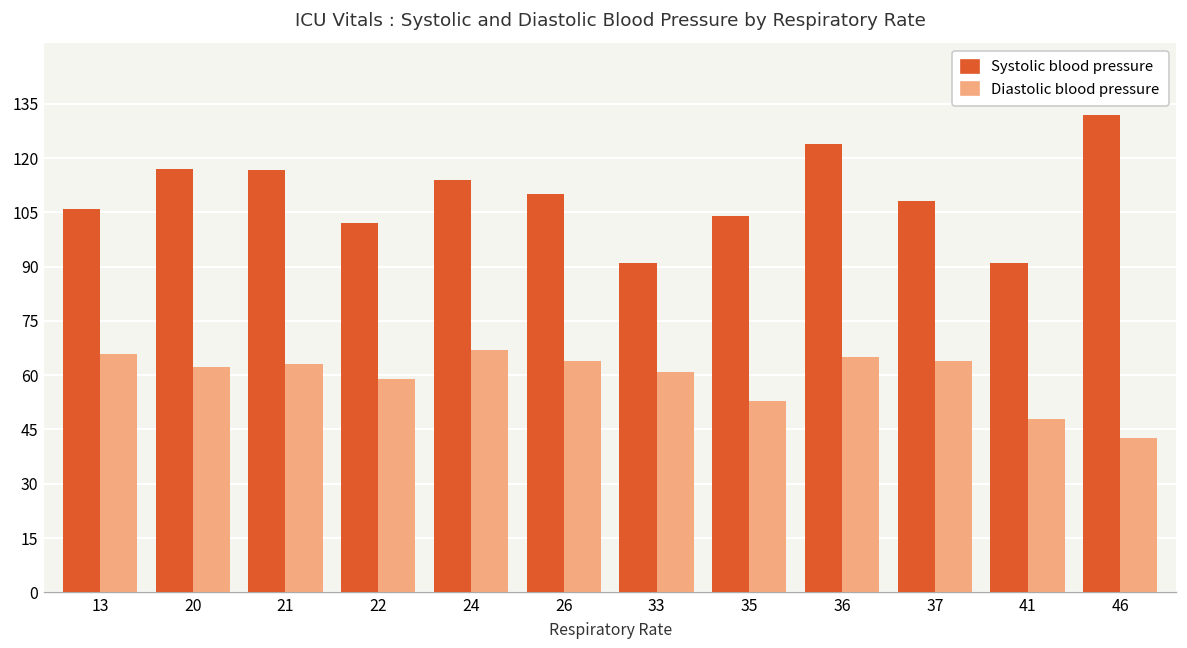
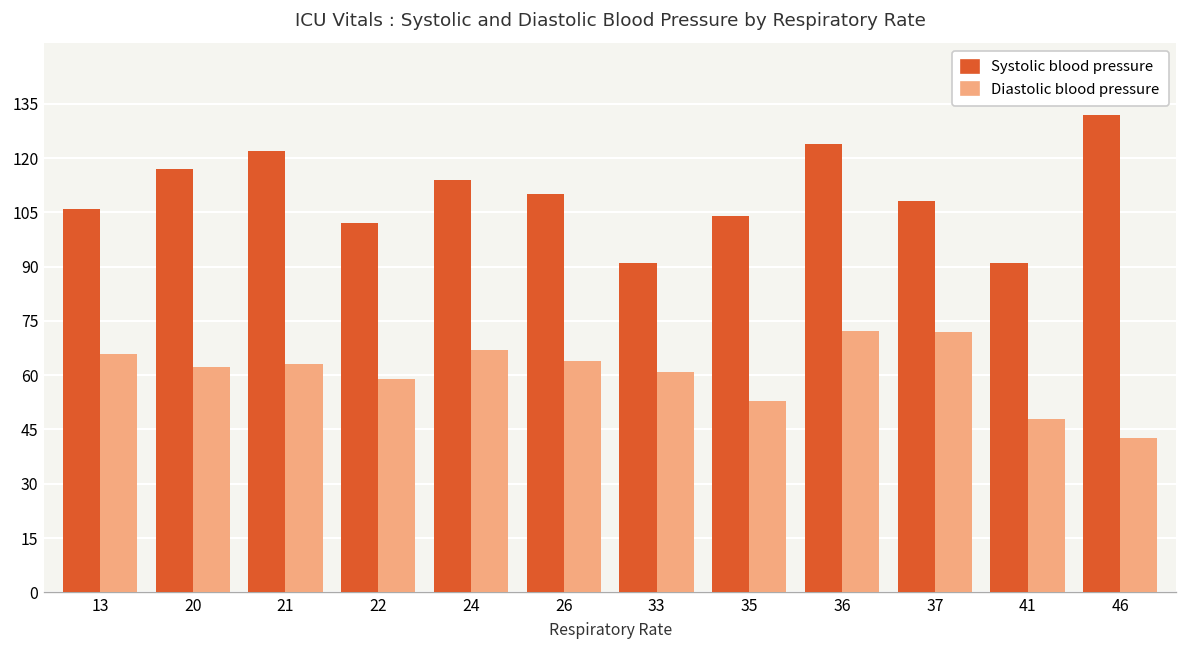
Systolic blood pressure, 21: 117 -> 122
Diastolic blood pressure, 36: 65 -> 72
Diastolic blood pressure, 37: 64 -> 72
